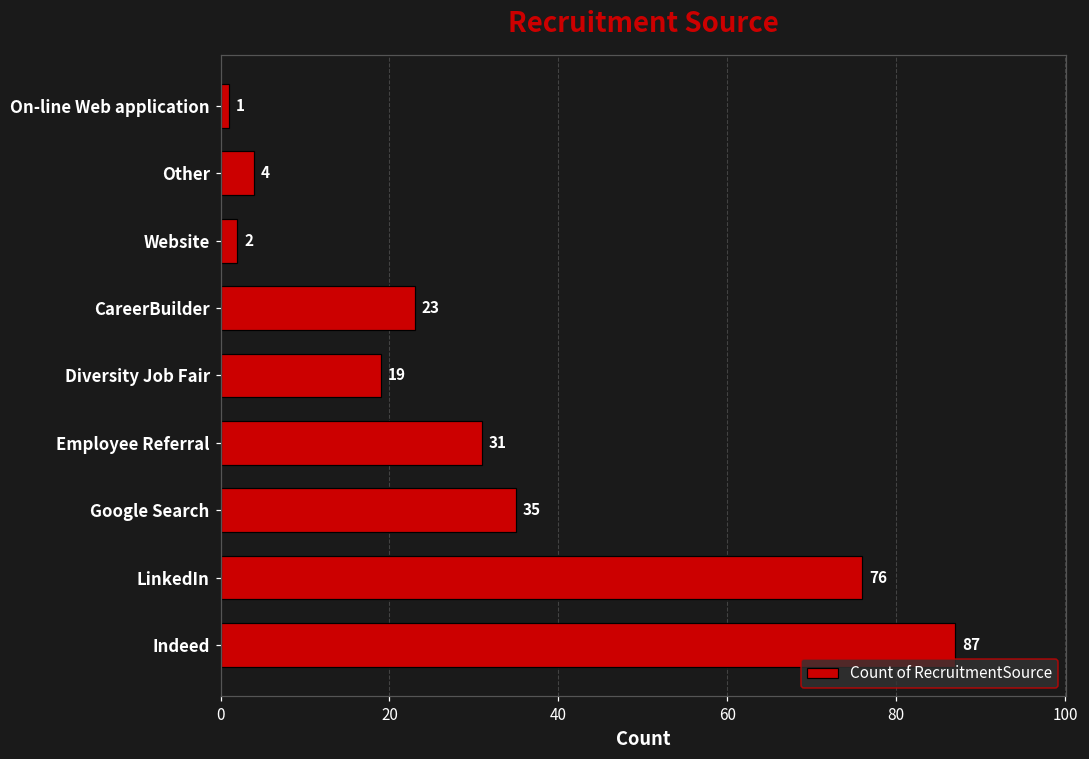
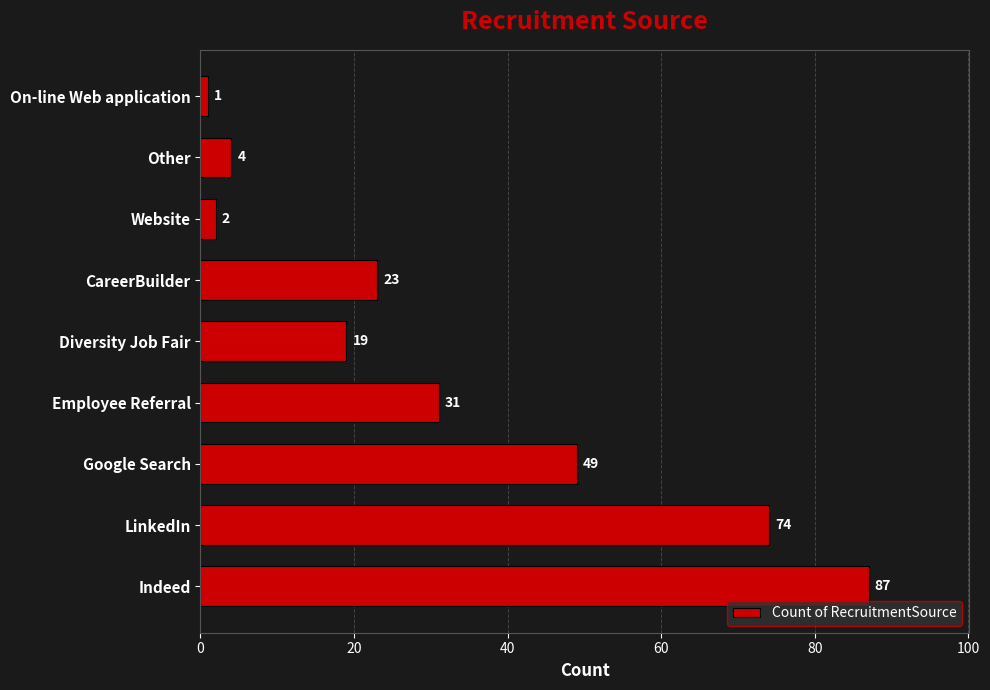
Google Search: 35 -> 49
LinkedIn: 76 -> 74
